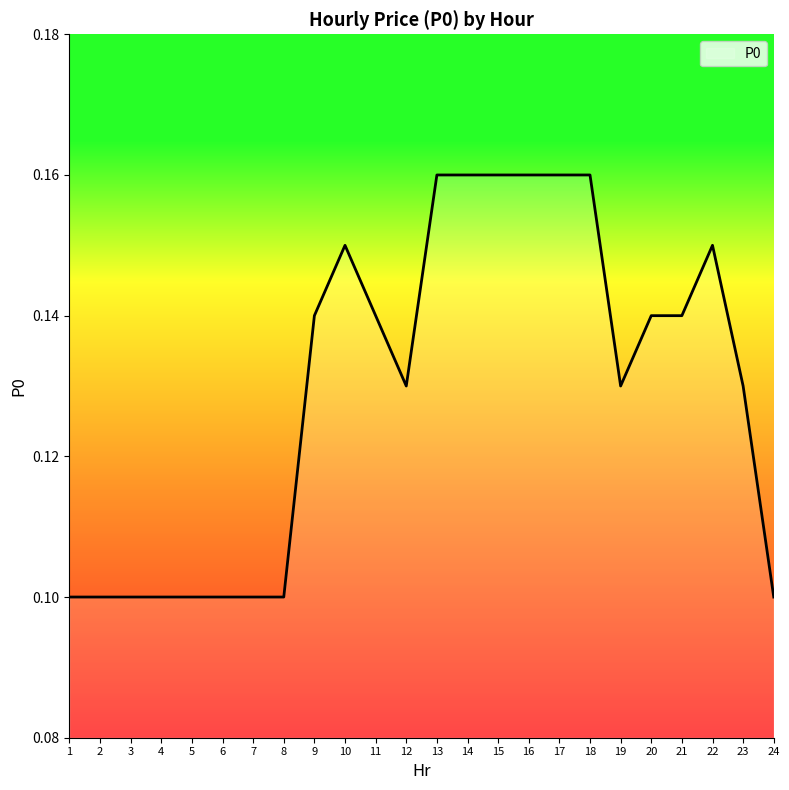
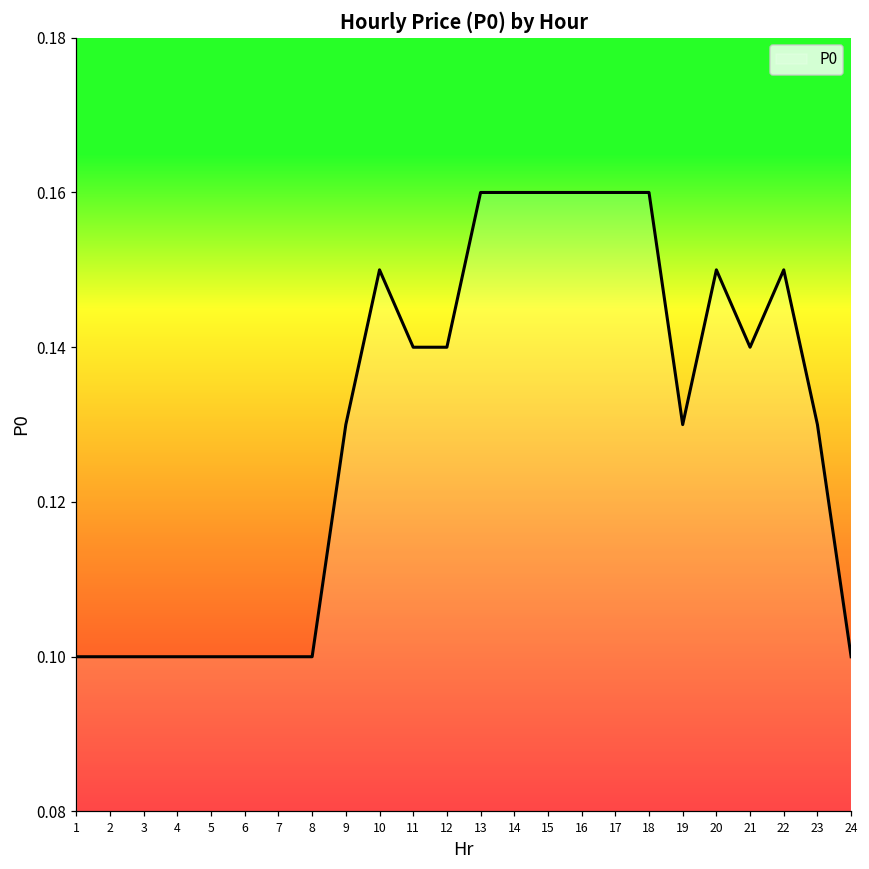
9: 0.14 -> 0.13
12: 0.13 -> 0.14
20: 0.14 -> 0.15
